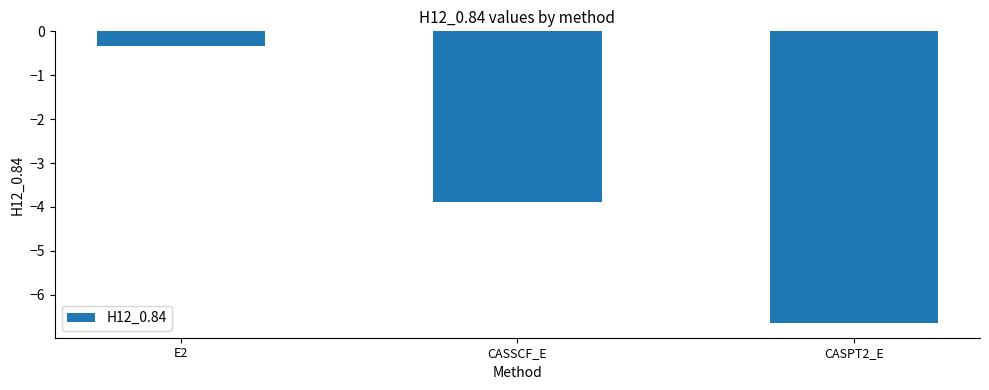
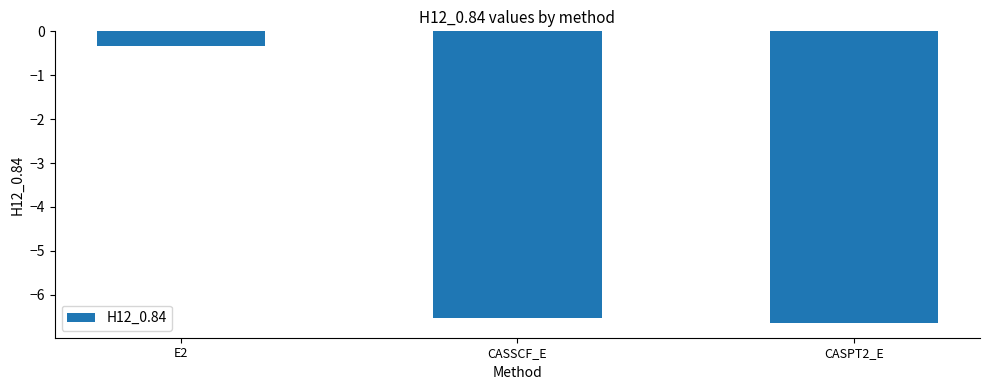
CASSCF_E: -3.9 -> -6.5
